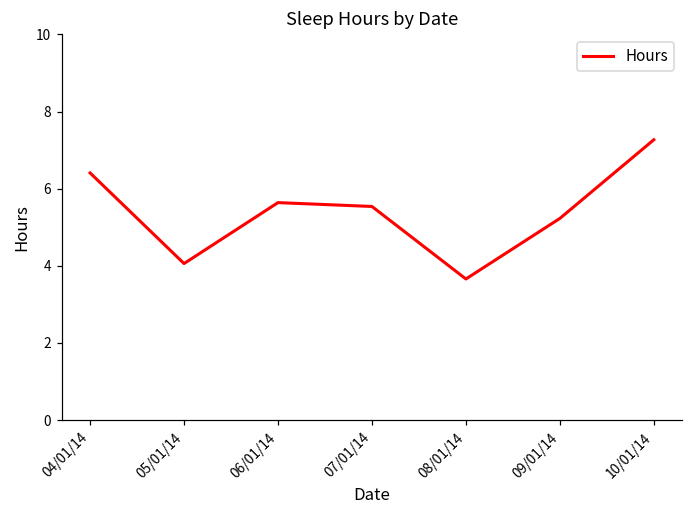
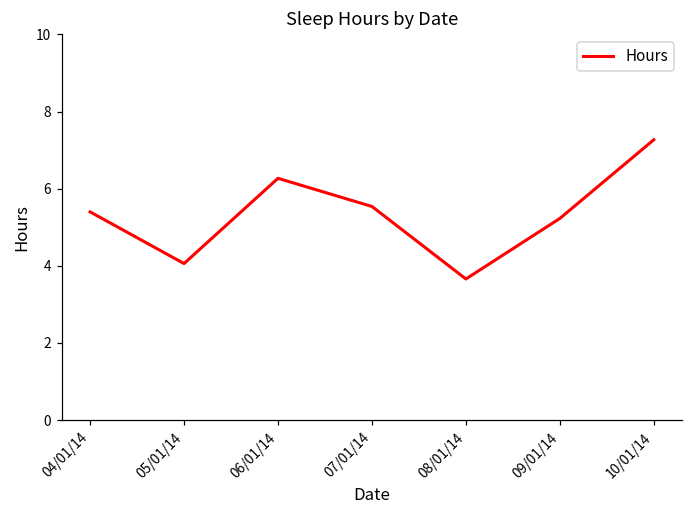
04/01/14: 6.4 -> 5.4
06/01/14: 5.6 -> 6.3
